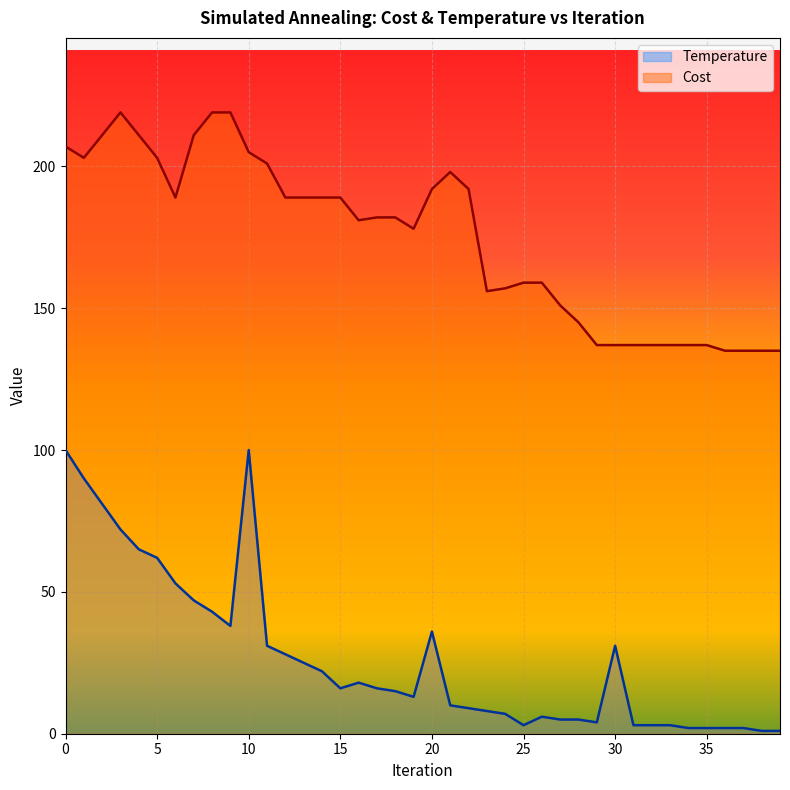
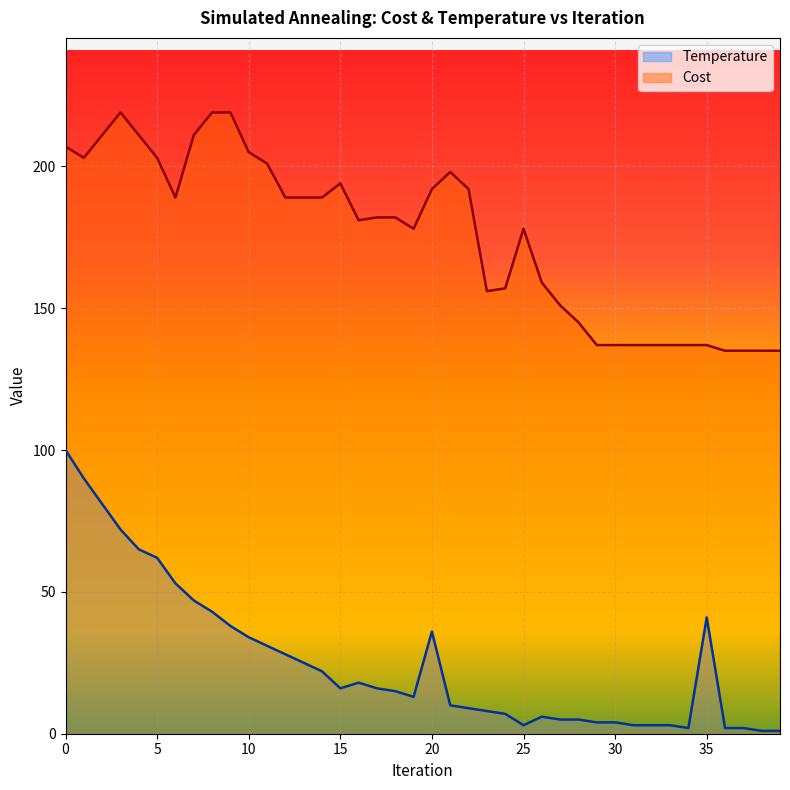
Temperature, 10: 100 -> 34
Cost, 15: 189 -> 194
Cost, 25: 159 -> 178
Temperature, 30: 31 -> 4
Temperature, 35: 2 -> 41
